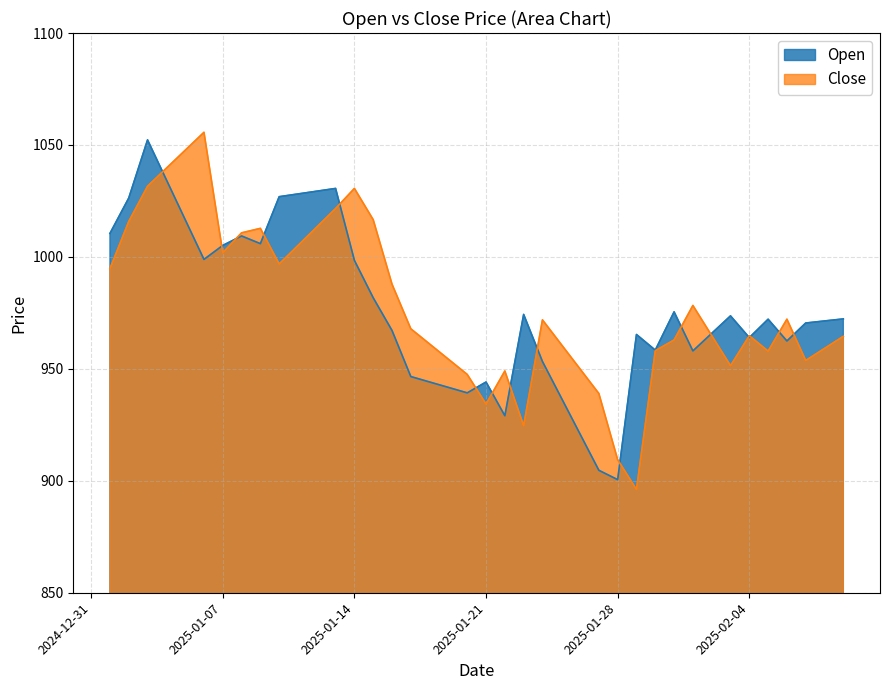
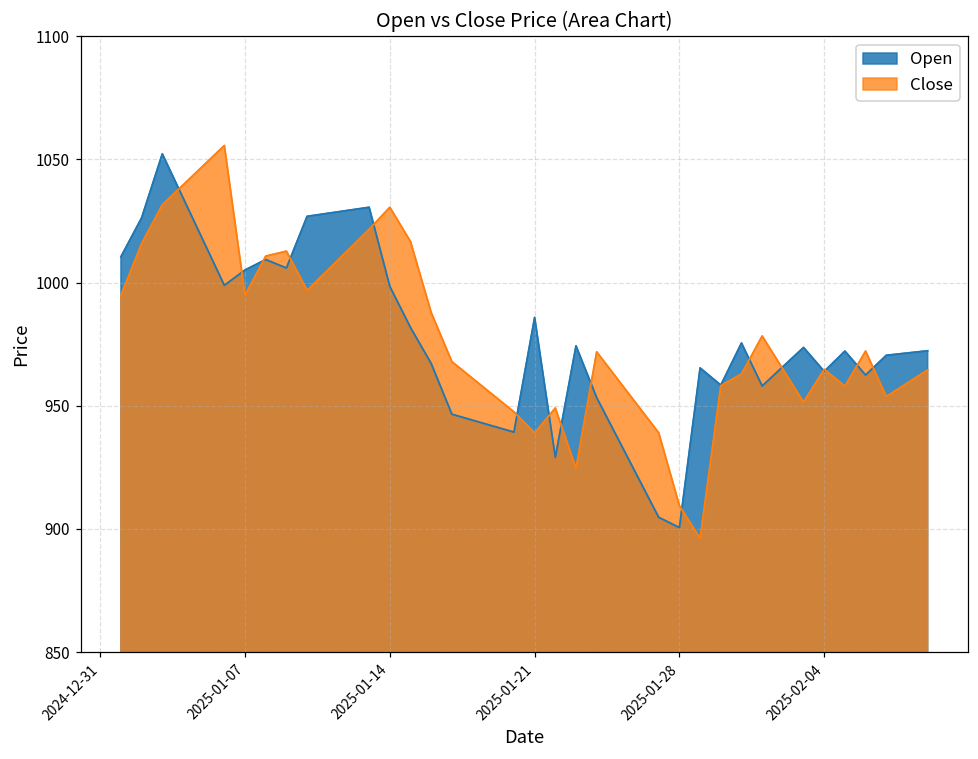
Close, 2025-01-07: 1002 -> 995
Open, 2025-01-21: 944 -> 986
Close, 2025-01-21: 934 -> 939
